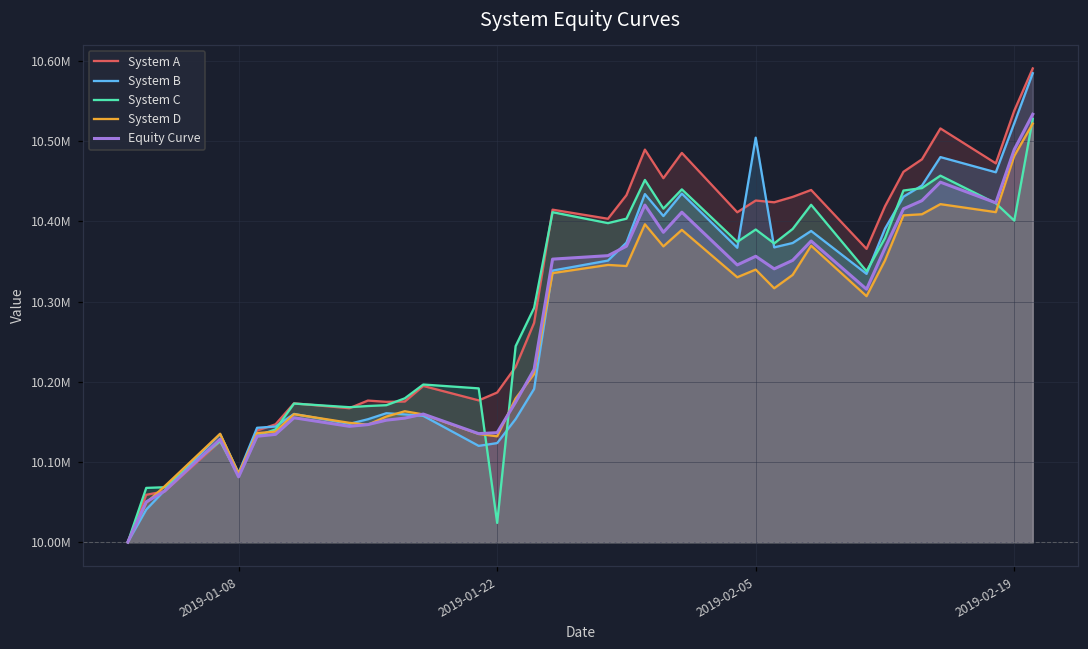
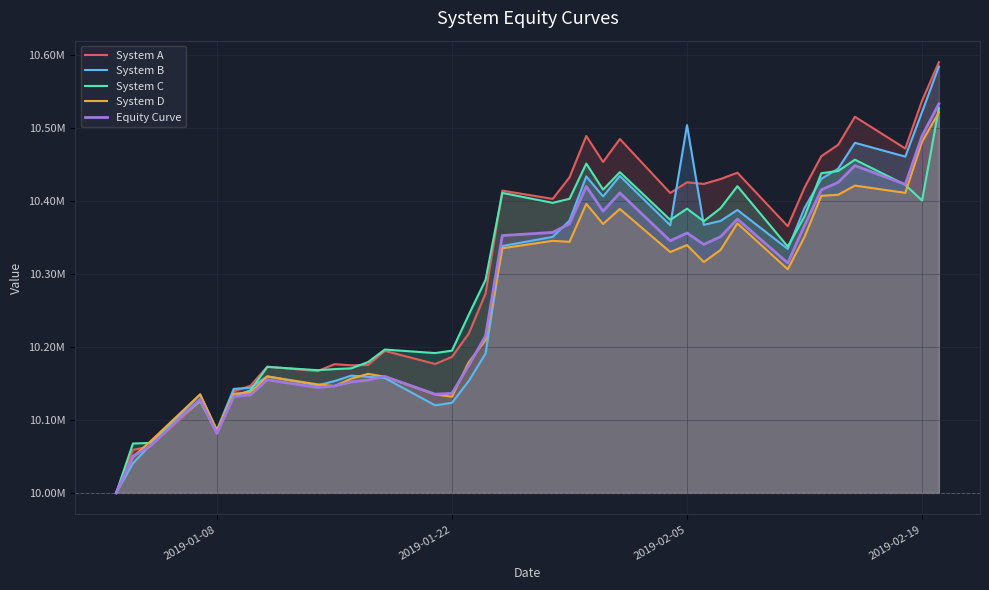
System C, 2019-01-22: 10020000 -> 10200000
